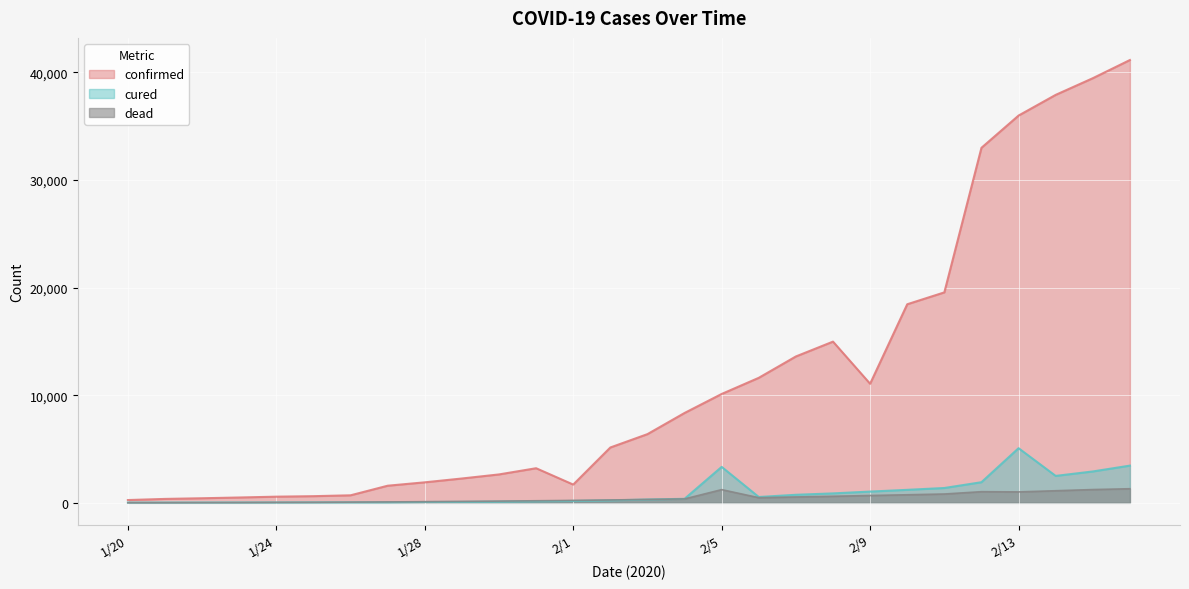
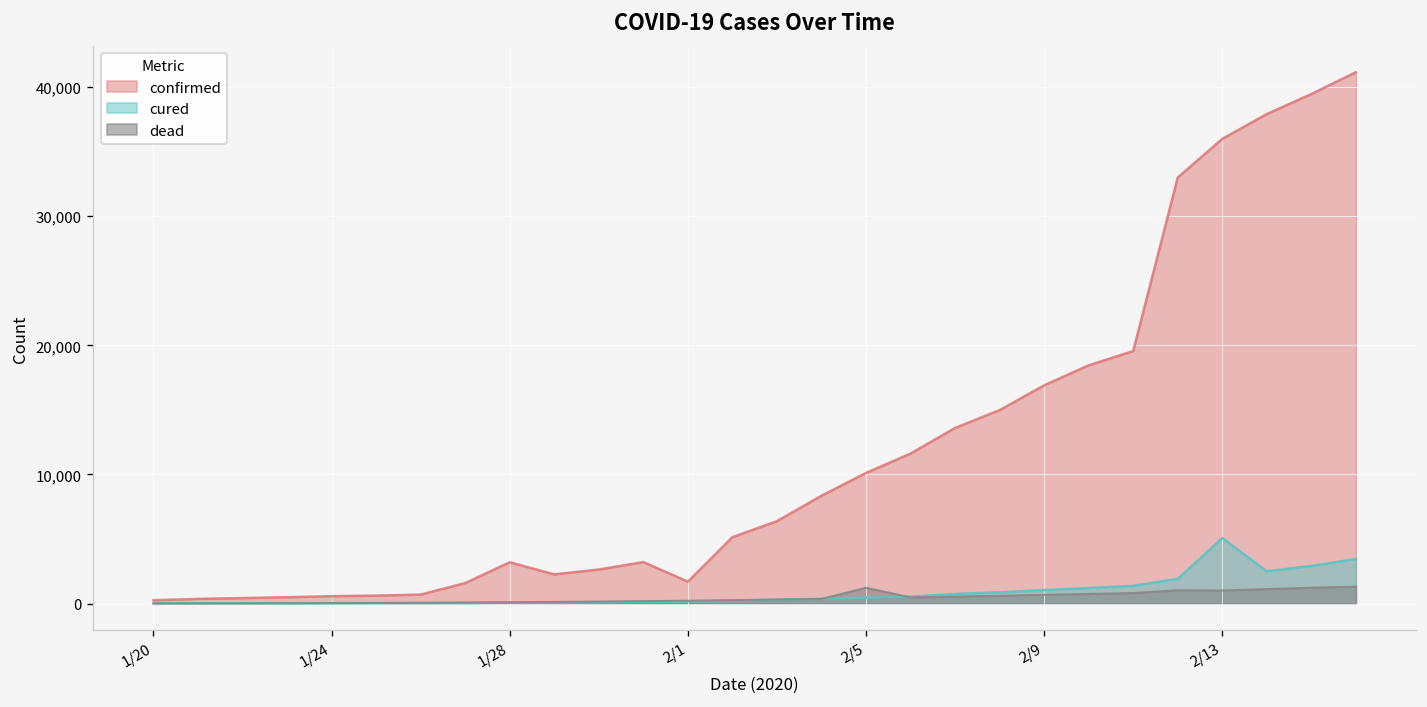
confirmed, 1/28: 1,900 -> 3,200
cured, 2/5: 3,300 -> 500
confirmed, 2/9: 11,100 -> 16,900
